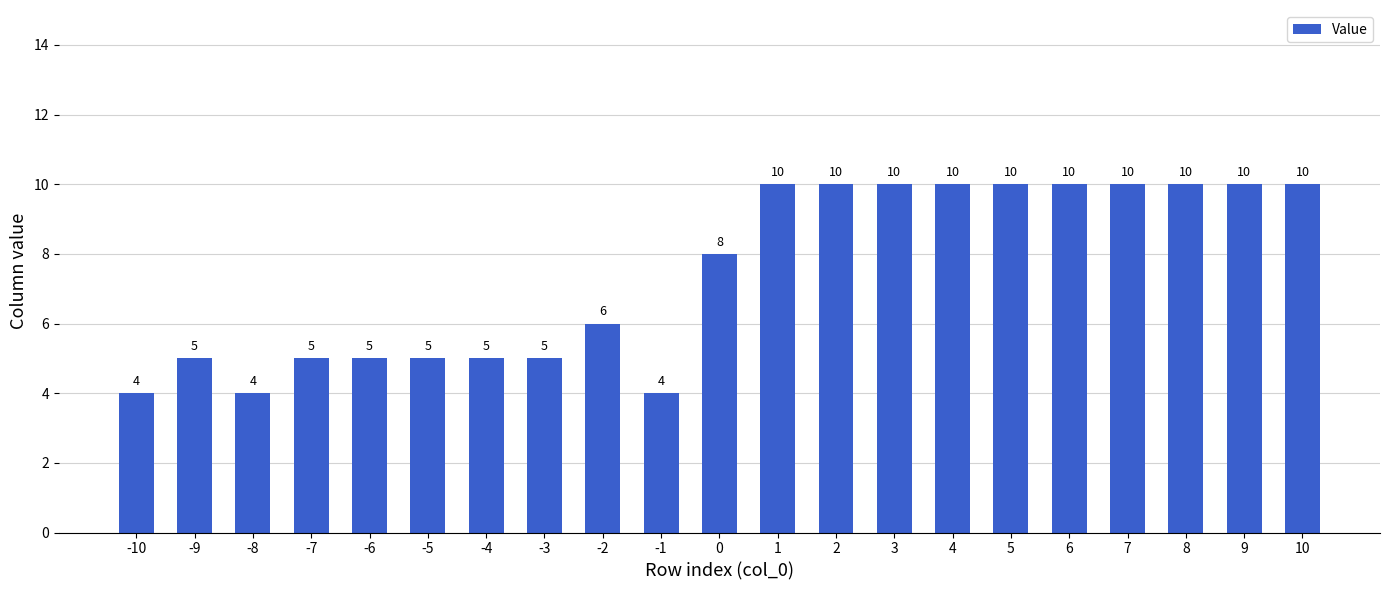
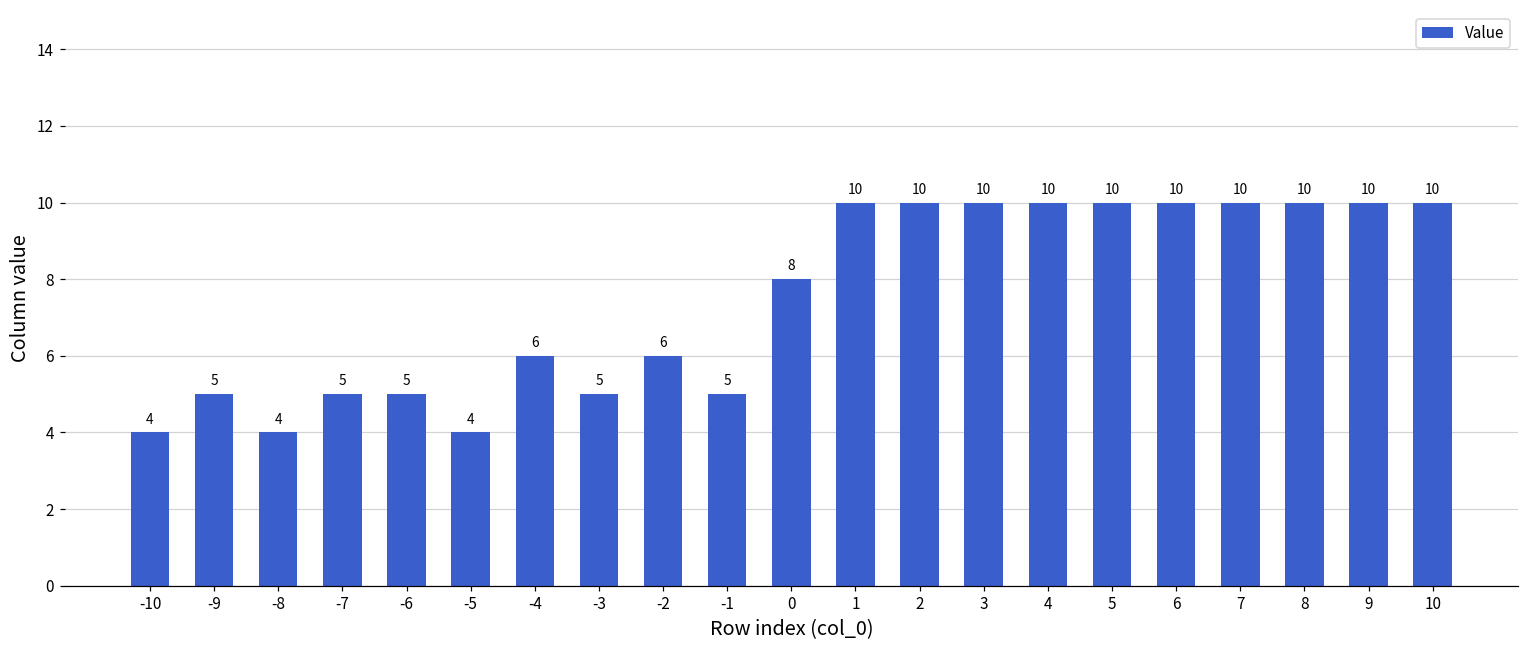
-5: 5 -> 4
-4: 5 -> 6
-1: 4 -> 5
